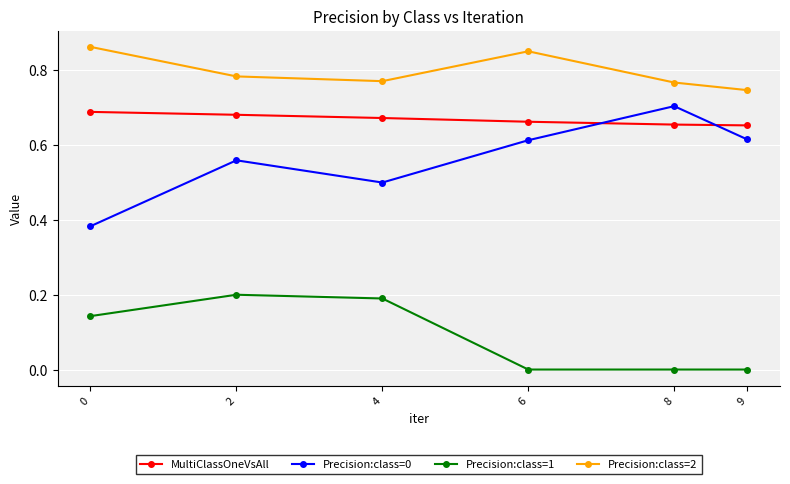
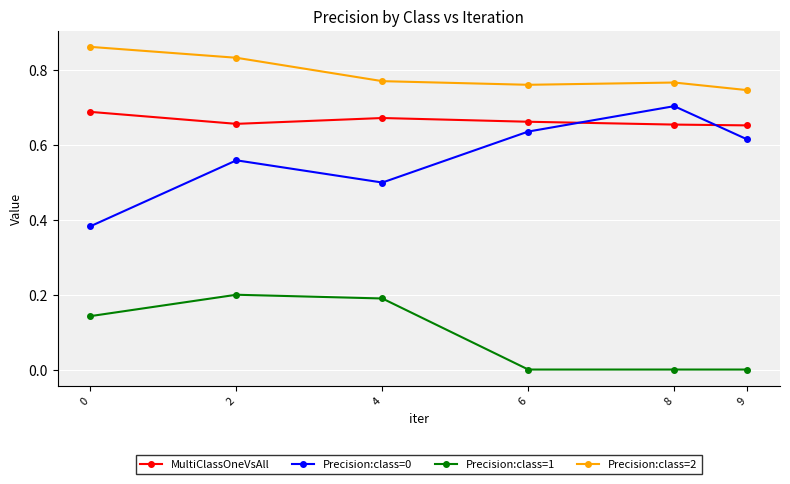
MultiClassOneVsAll, 2: 0.68 -> 0.66
Precision:class=2, 2: 0.78 -> 0.83
Precision:class=0, 6: 0.61 -> 0.64
Precision:class=2, 6: 0.85 -> 0.76
